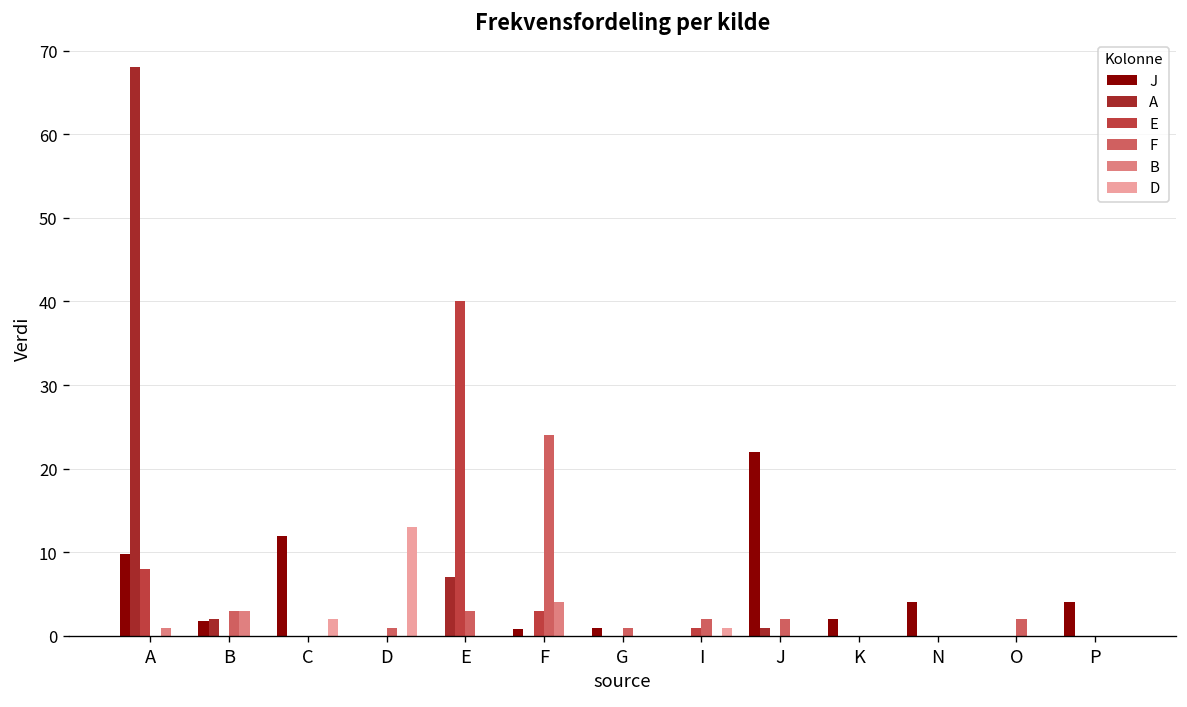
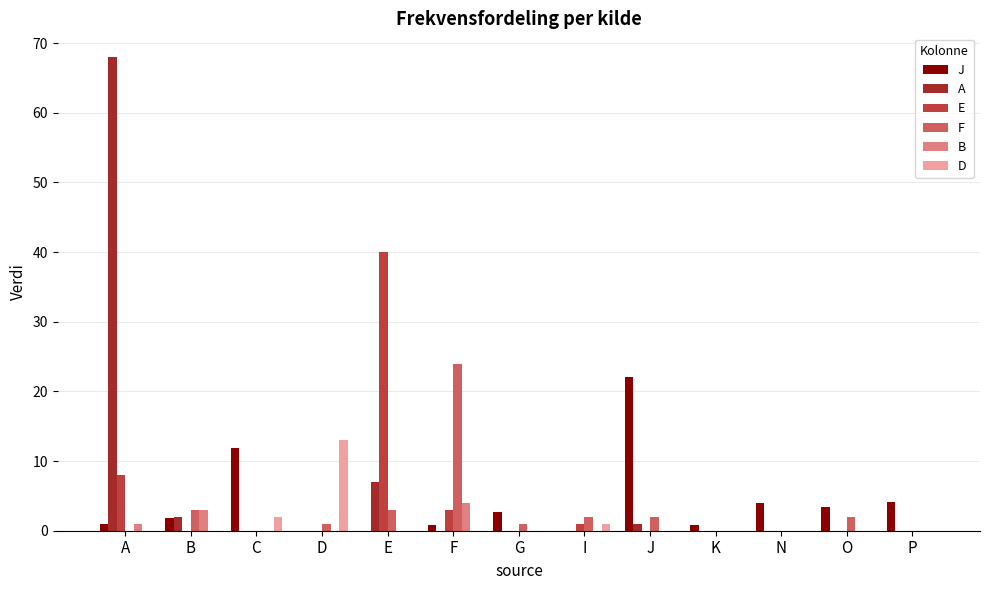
J, A: 10 -> 1
J, G: 1 -> 3
J, K: 2 -> 1
J, O: 0 -> 3
